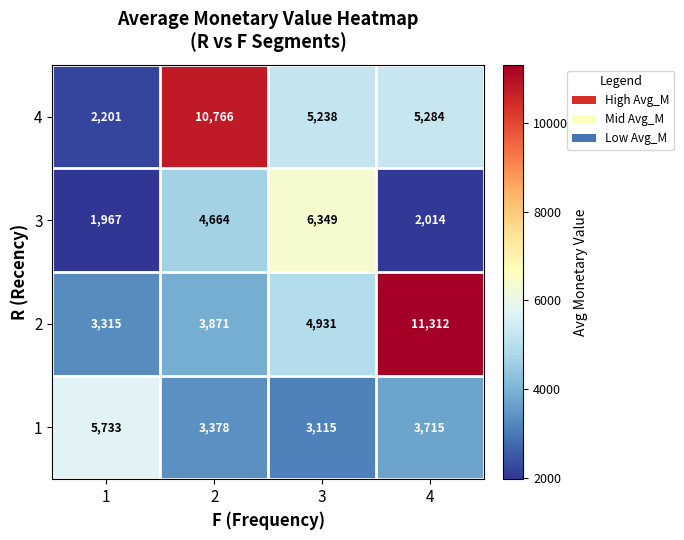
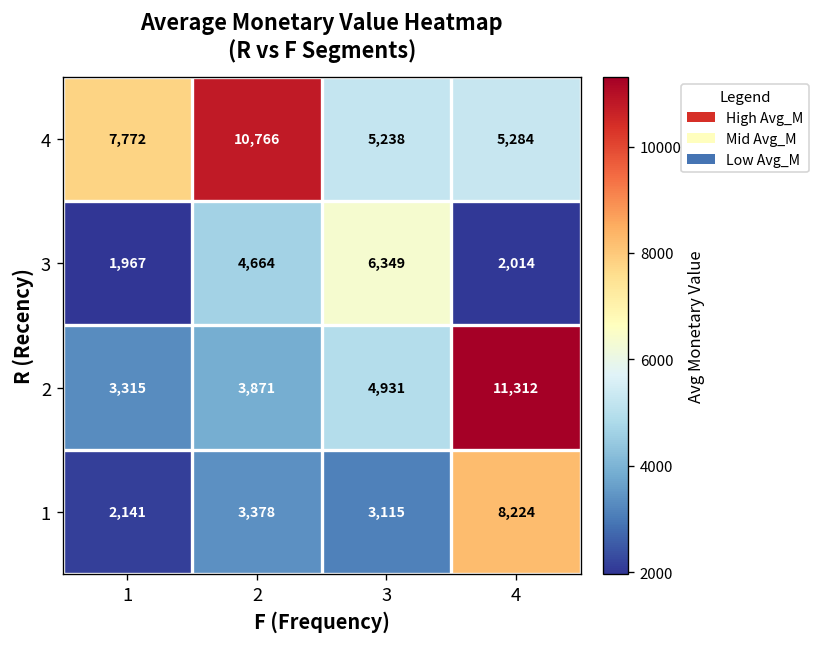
4, 1: 2,201 -> 7,772
1, 1: 5,733 -> 2,141
1, 4: 3,715 -> 8,224
